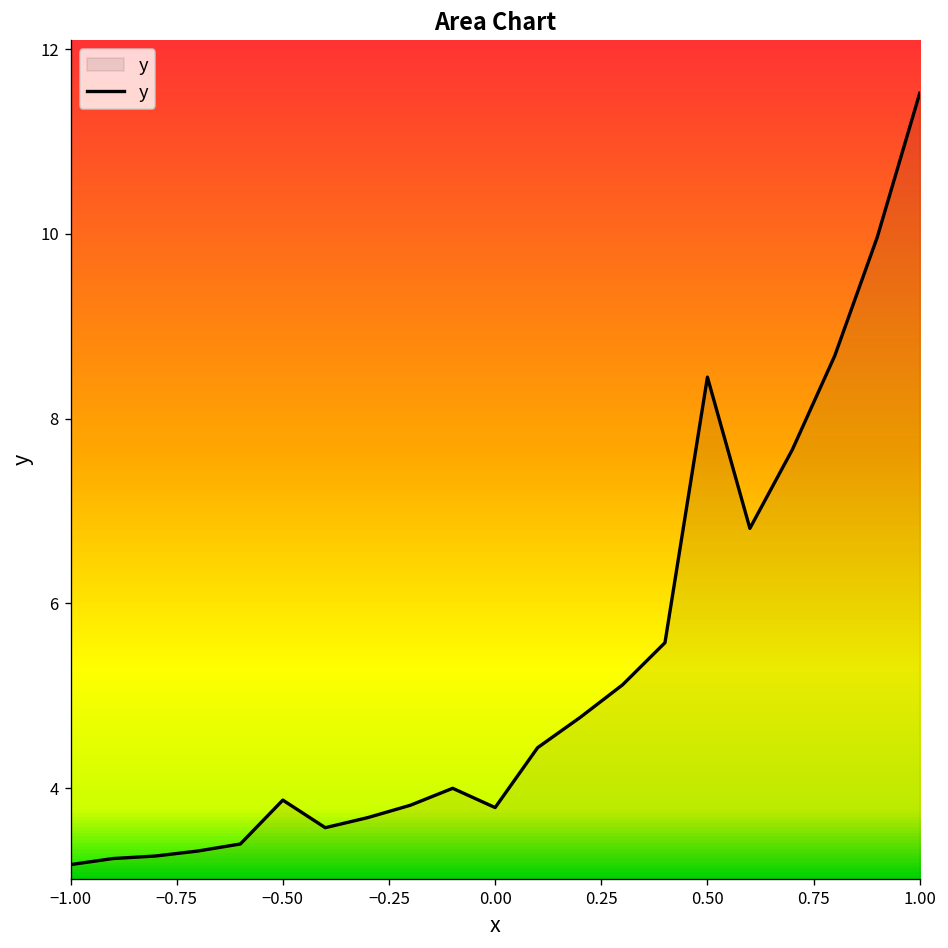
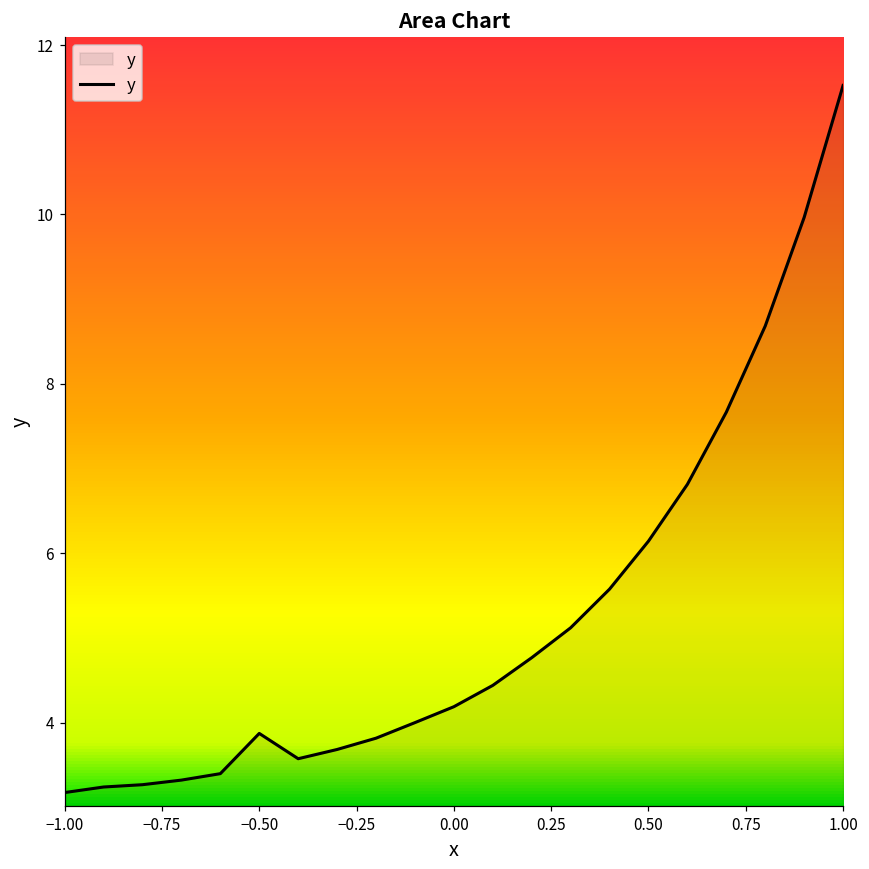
0.00: 3.8 -> 4.2
0.50: 8.4 -> 6.1
